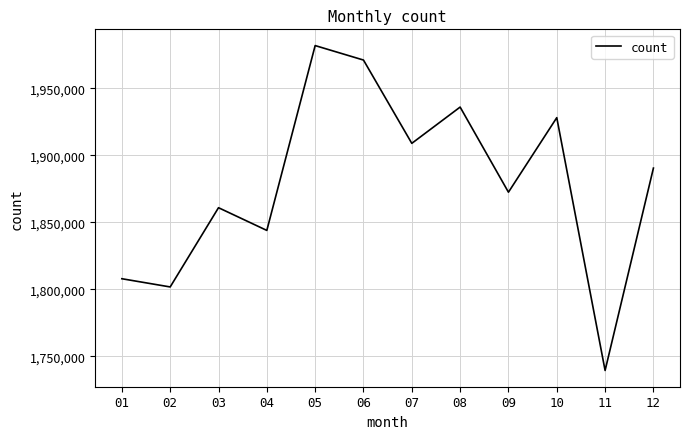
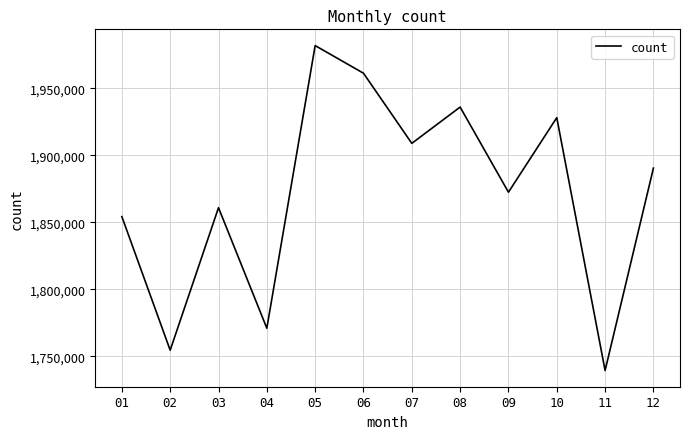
01: 1,808,000 -> 1,854,000
02: 1,802,000 -> 1,755,000
04: 1,844,000 -> 1,771,000
06: 1,971,000 -> 1,961,000
